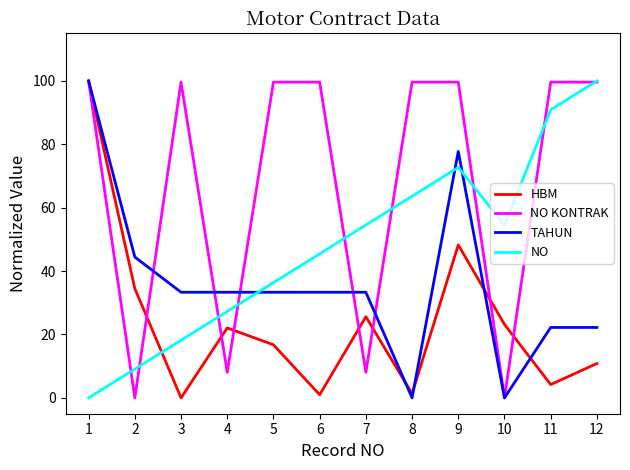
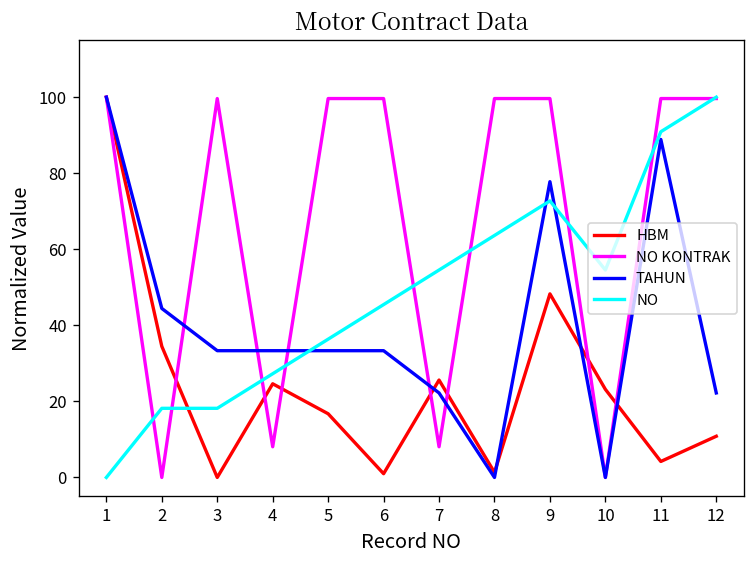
NO, 2: 9 -> 18
HBM, 4: 22 -> 25
TAHUN, 7: 33 -> 22
TAHUN, 11: 22 -> 89
